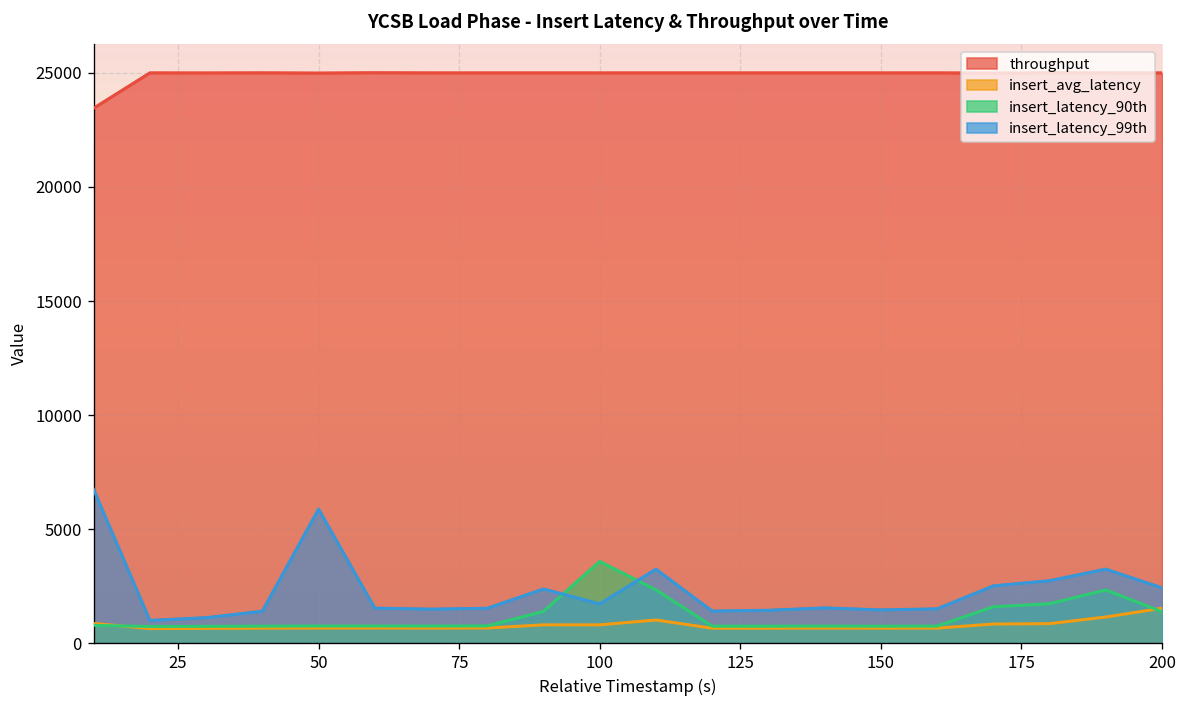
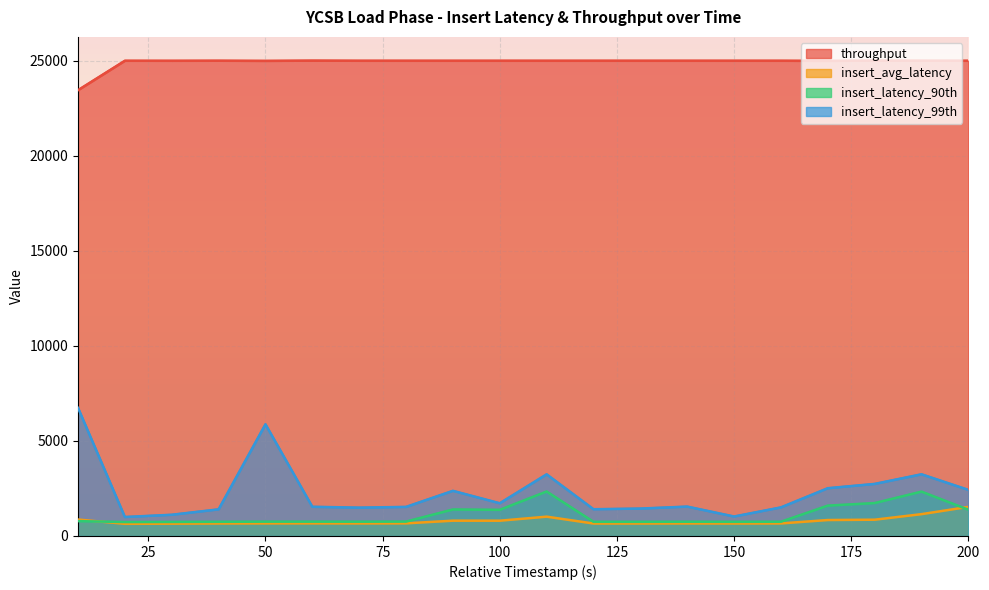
insert_latency_90th, 100: 3600 -> 1400
insert_latency_99th, 150: 1500 -> 1000
